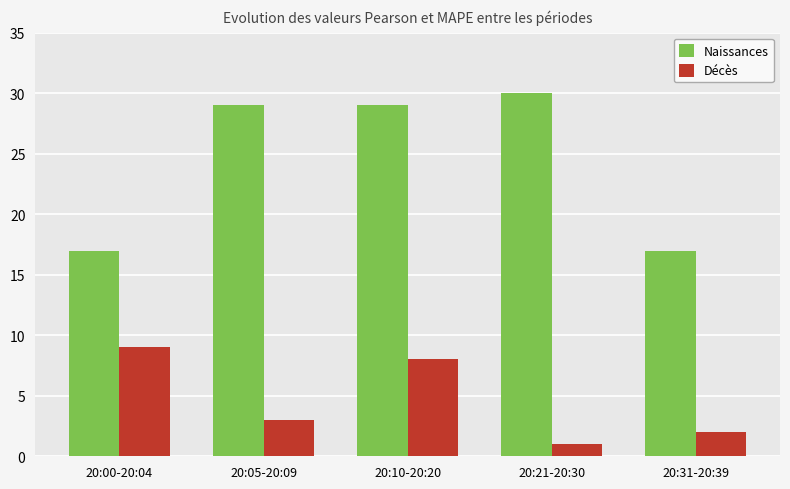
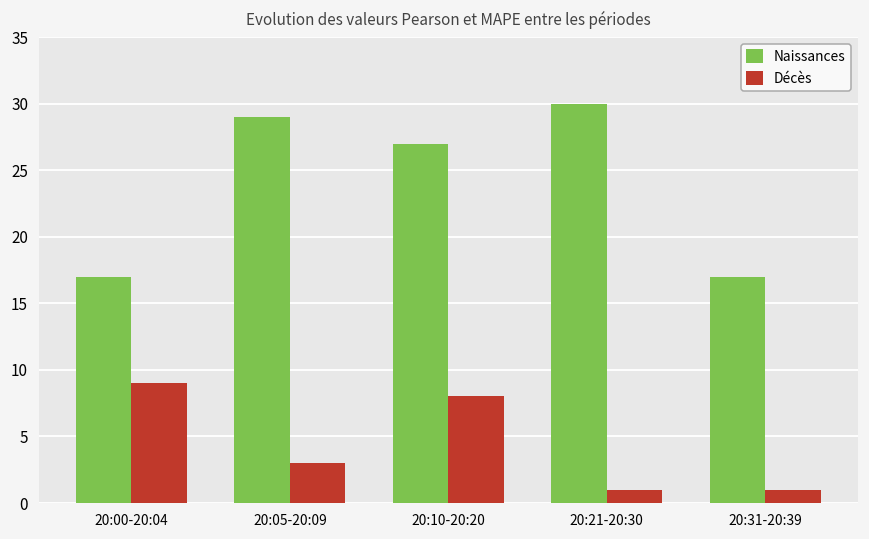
Naissances, 20:10-20:20: 29 -> 27
Décès, 20:31-20:39: 2 -> 1
